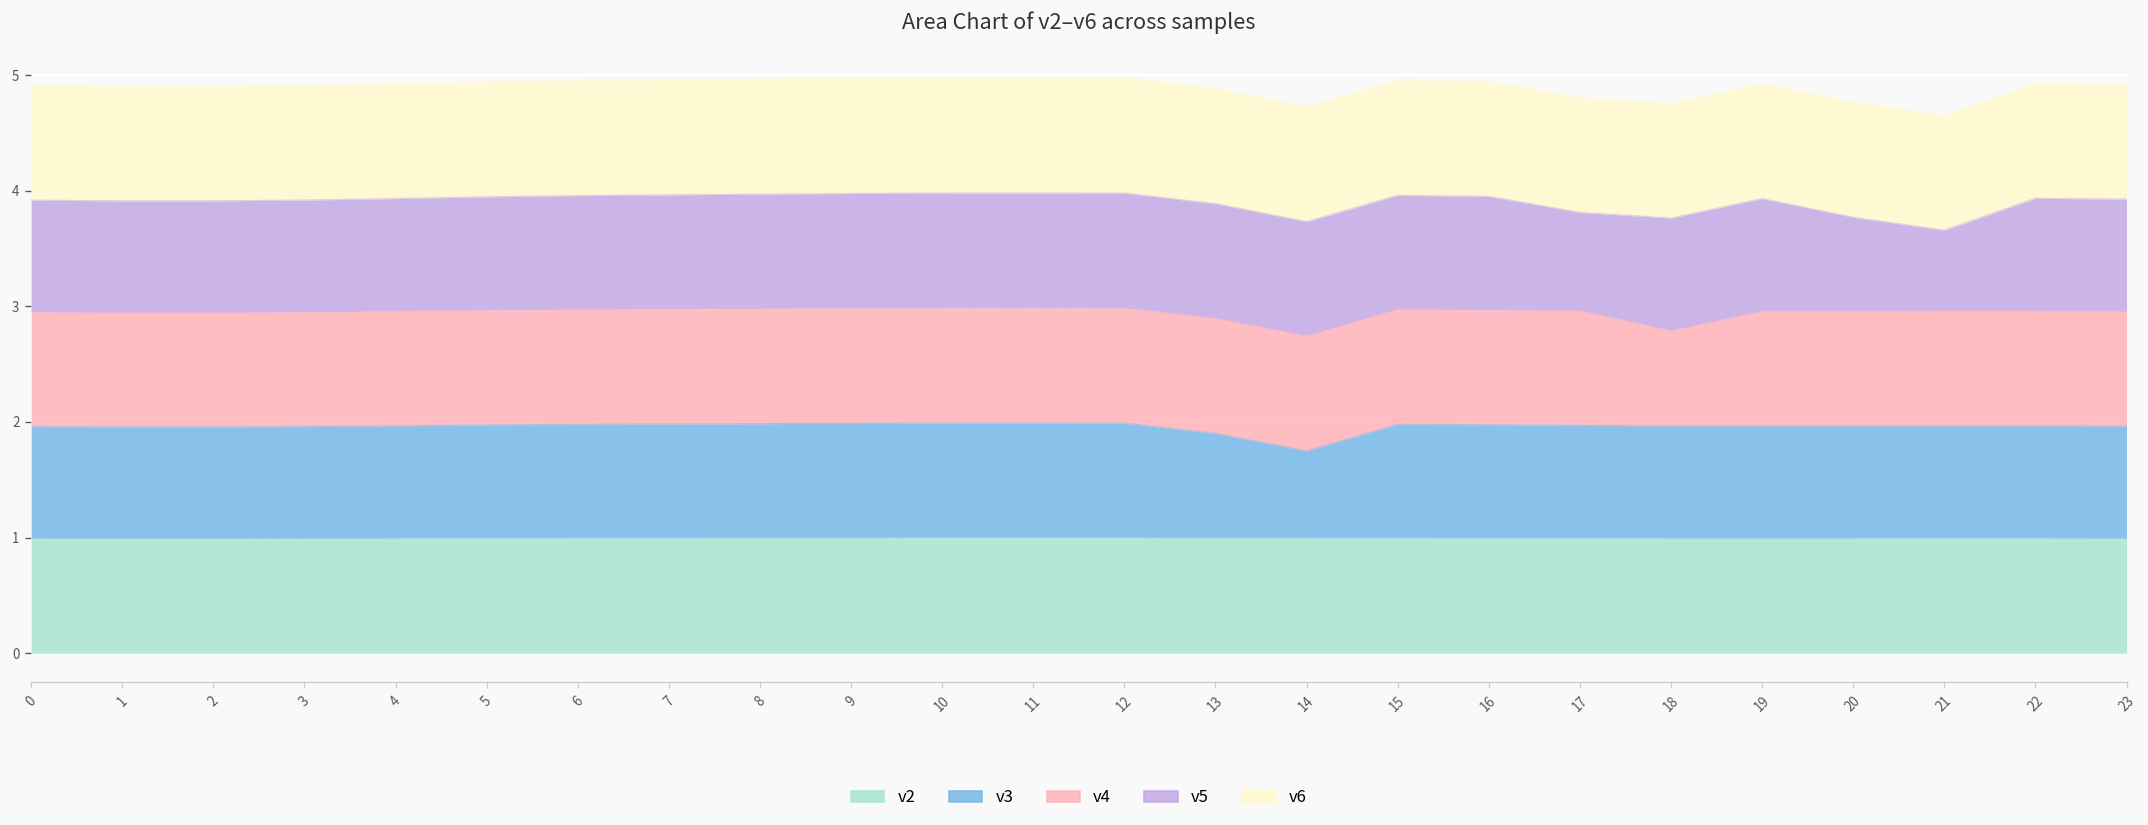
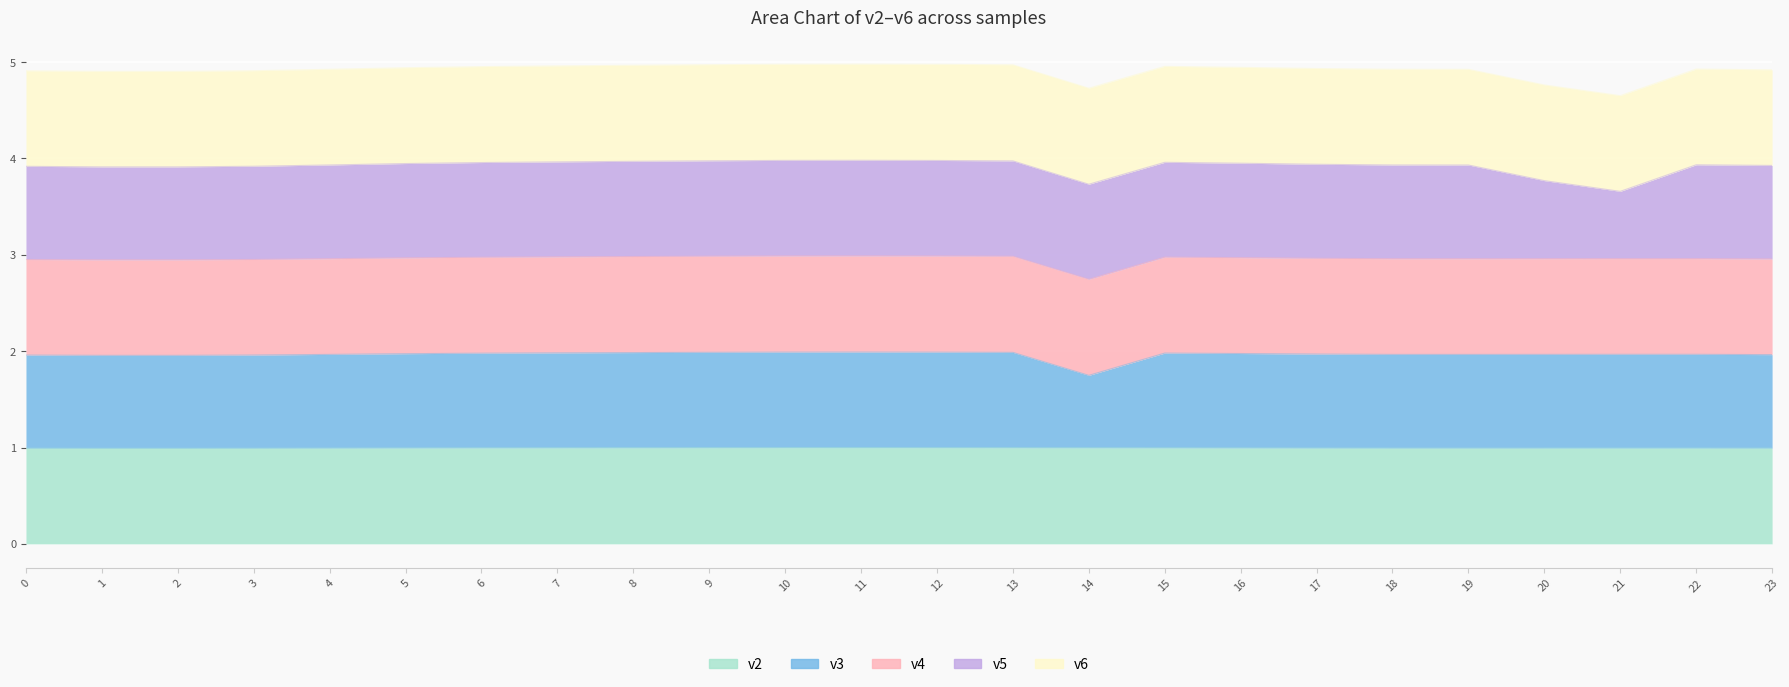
v3, 13: 0.9 -> 1.0
v5, 17: 0.8 -> 1.0
v4, 18: 0.8 -> 1.0
